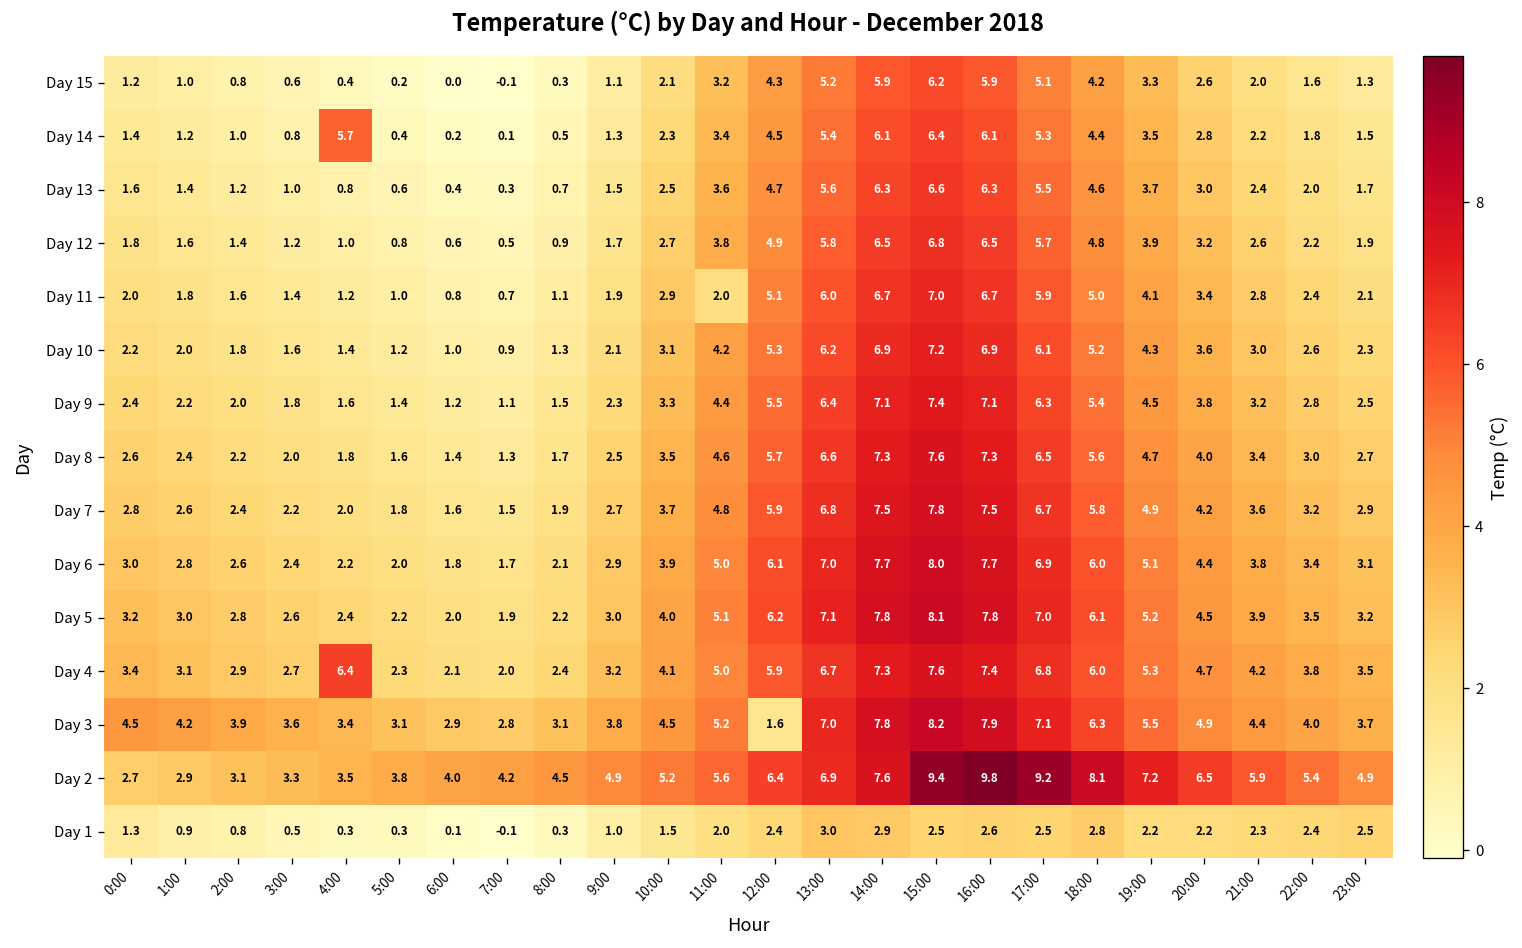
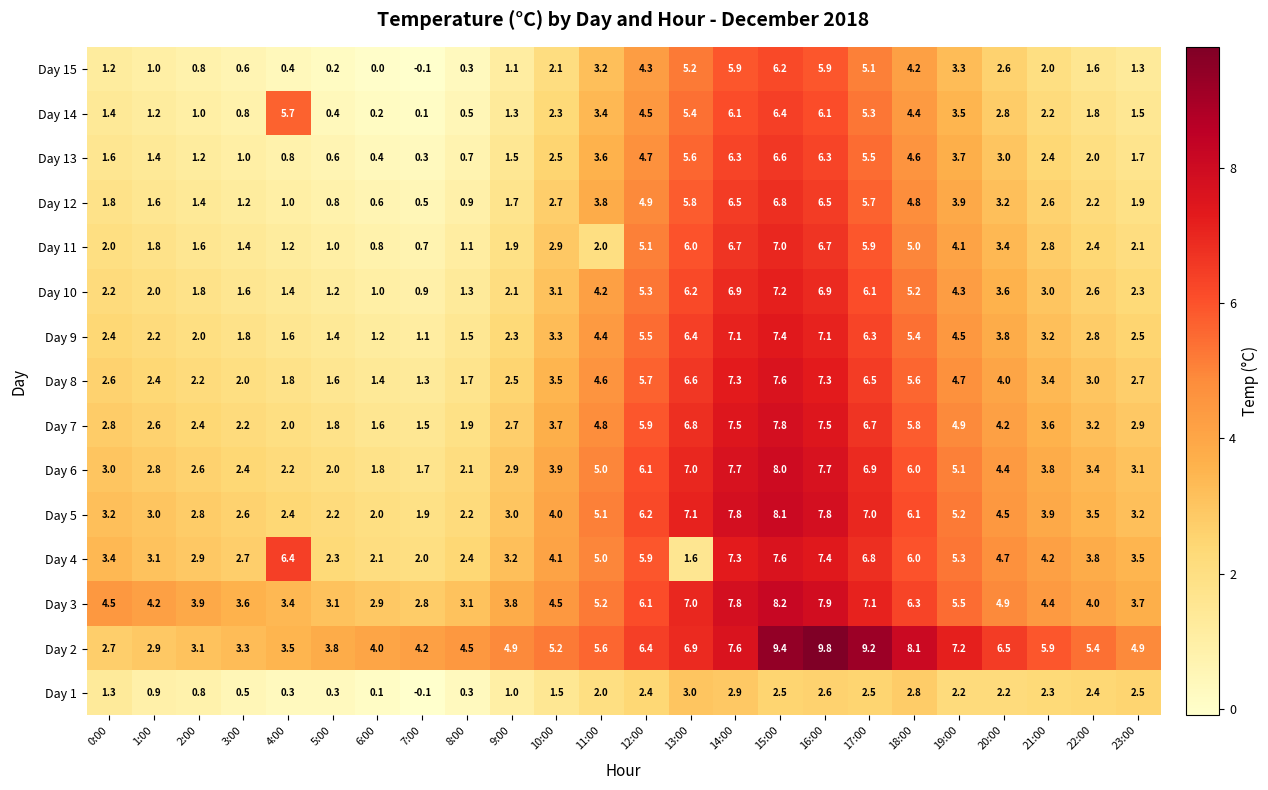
Day 4, 13:00: 6.7 -> 1.6
Day 3, 12:00: 1.6 -> 6.1
